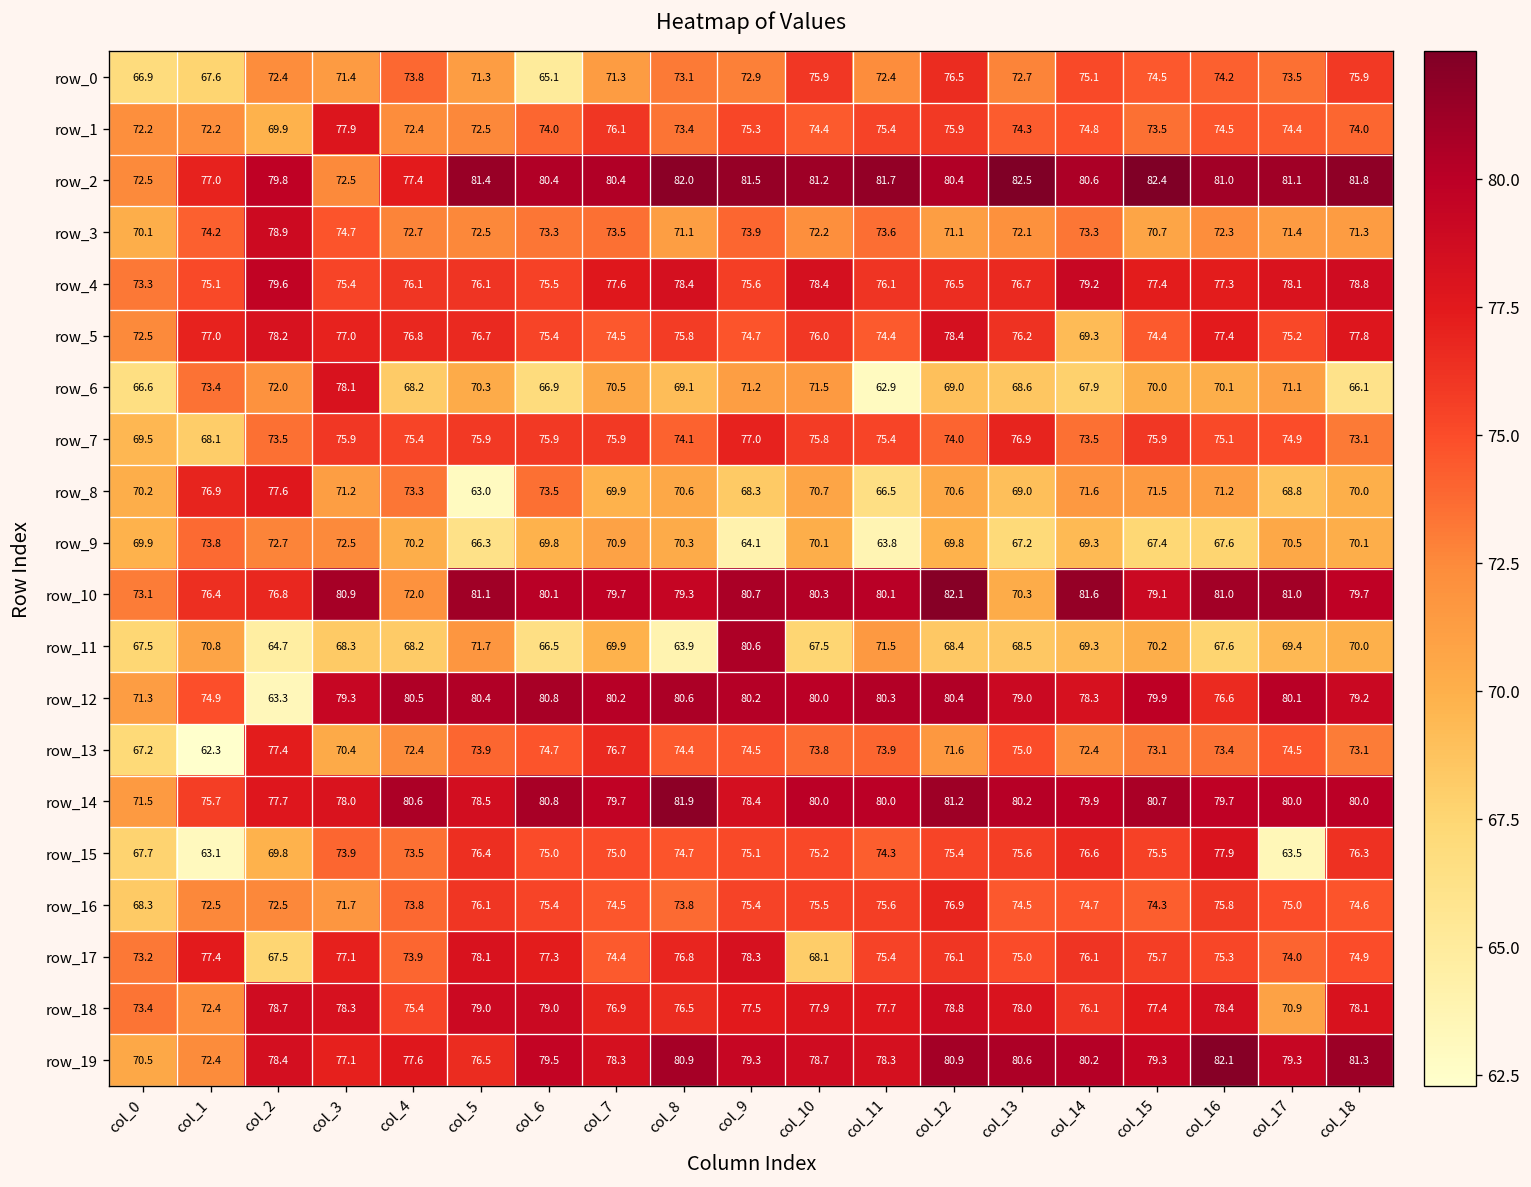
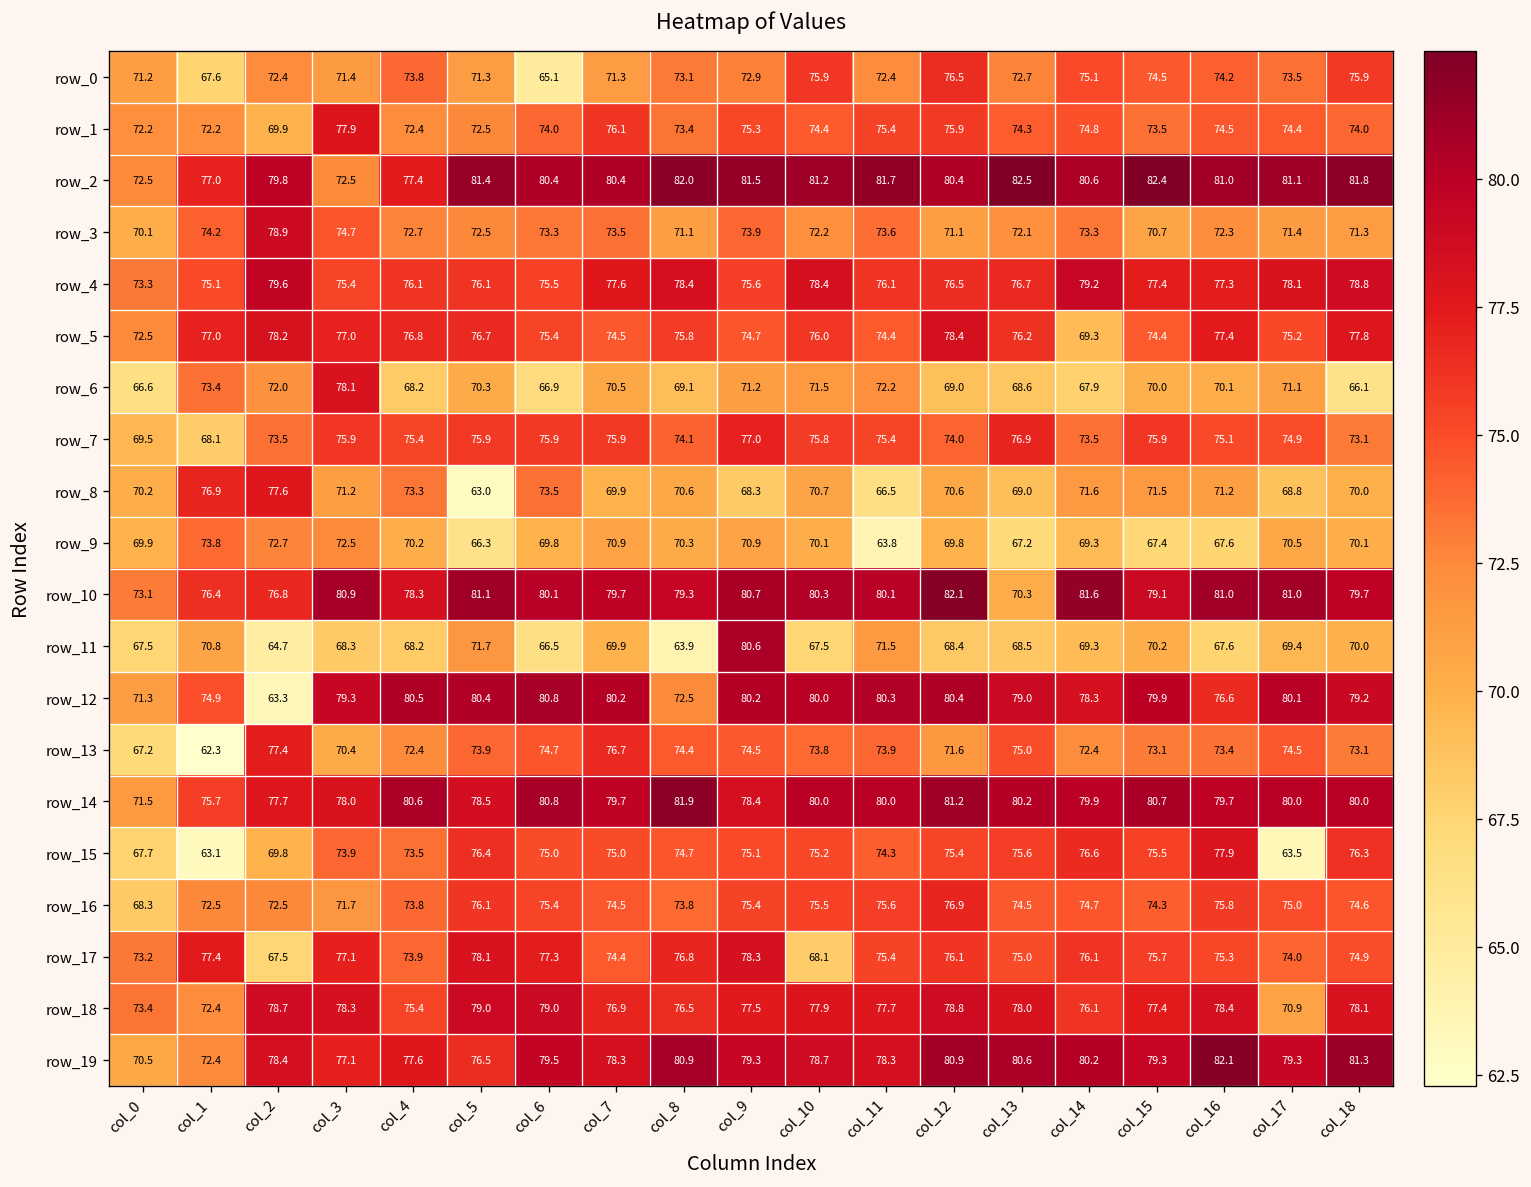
row_0, col_0: 66.9 -> 71.2
row_6, col_11: 62.9 -> 72.2
row_9, col_9: 64.1 -> 70.9
row_10, col_4: 72.0 -> 78.3
row_12, col_8: 80.6 -> 72.5
